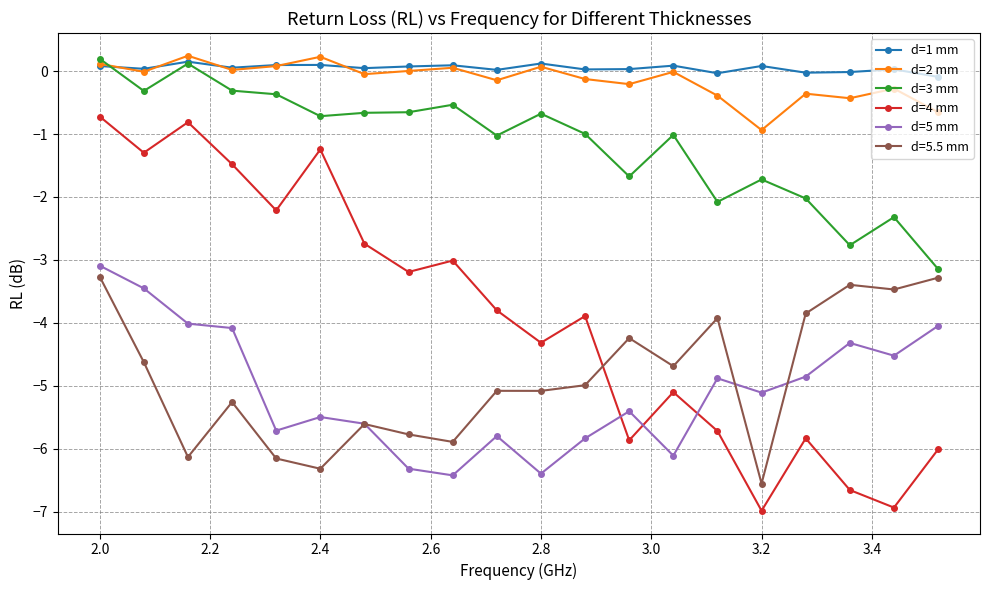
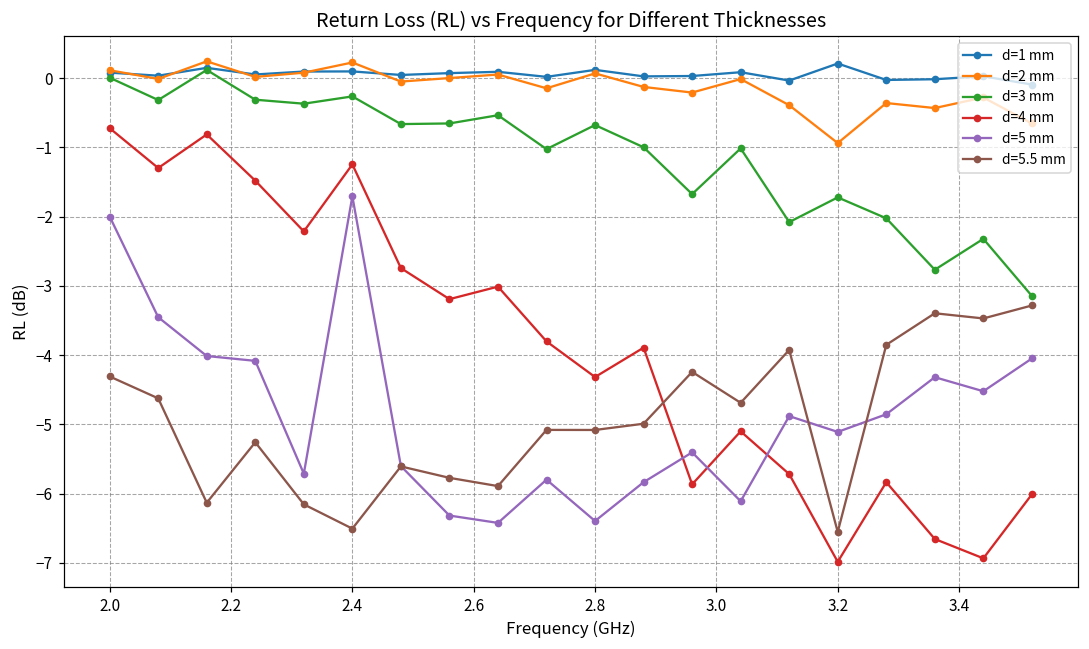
d=3 mm, 2.0: 0.2 -> 0.0
d=5 mm, 2.0: -3.1 -> -2.0
d=5.5 mm, 2.0: -3.3 -> -4.3
d=3 mm, 2.4: -0.7 -> -0.3
d=5 mm, 2.4: -5.5 -> -1.7
d=5.5 mm, 2.4: -6.3 -> -6.5
d=1 mm, 3.2: 0.1 -> 0.2
